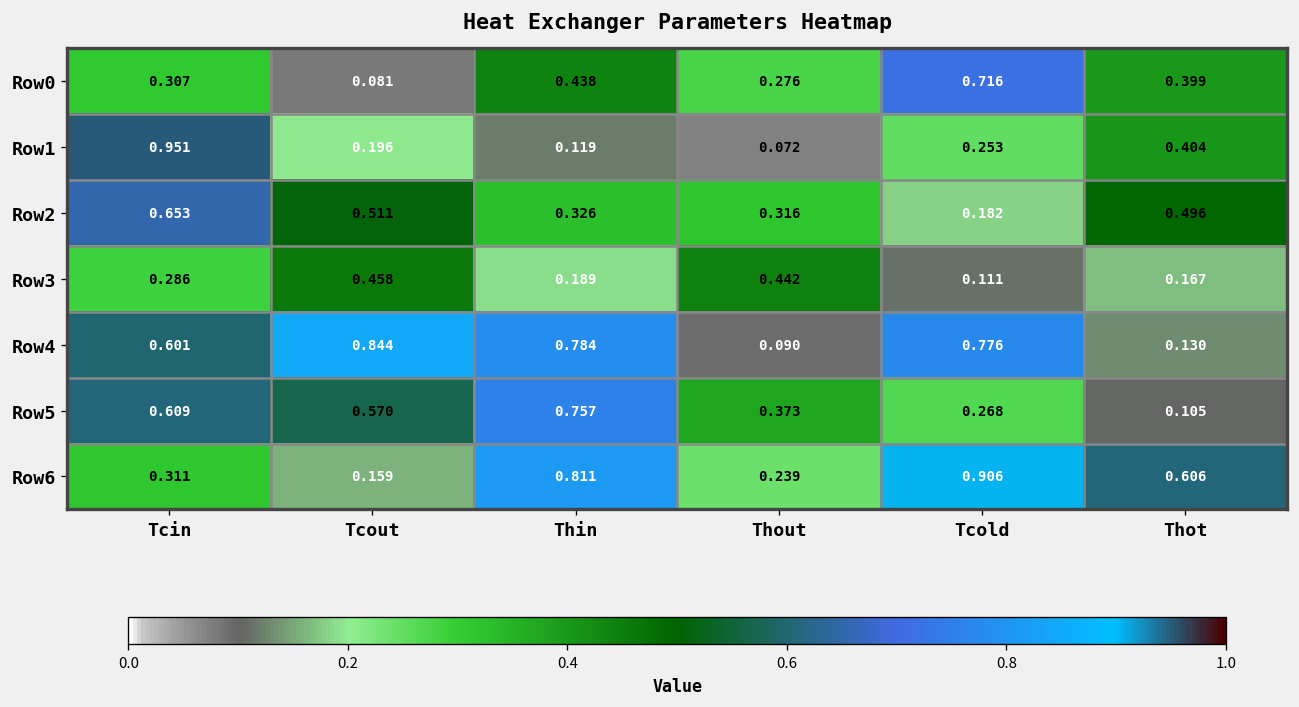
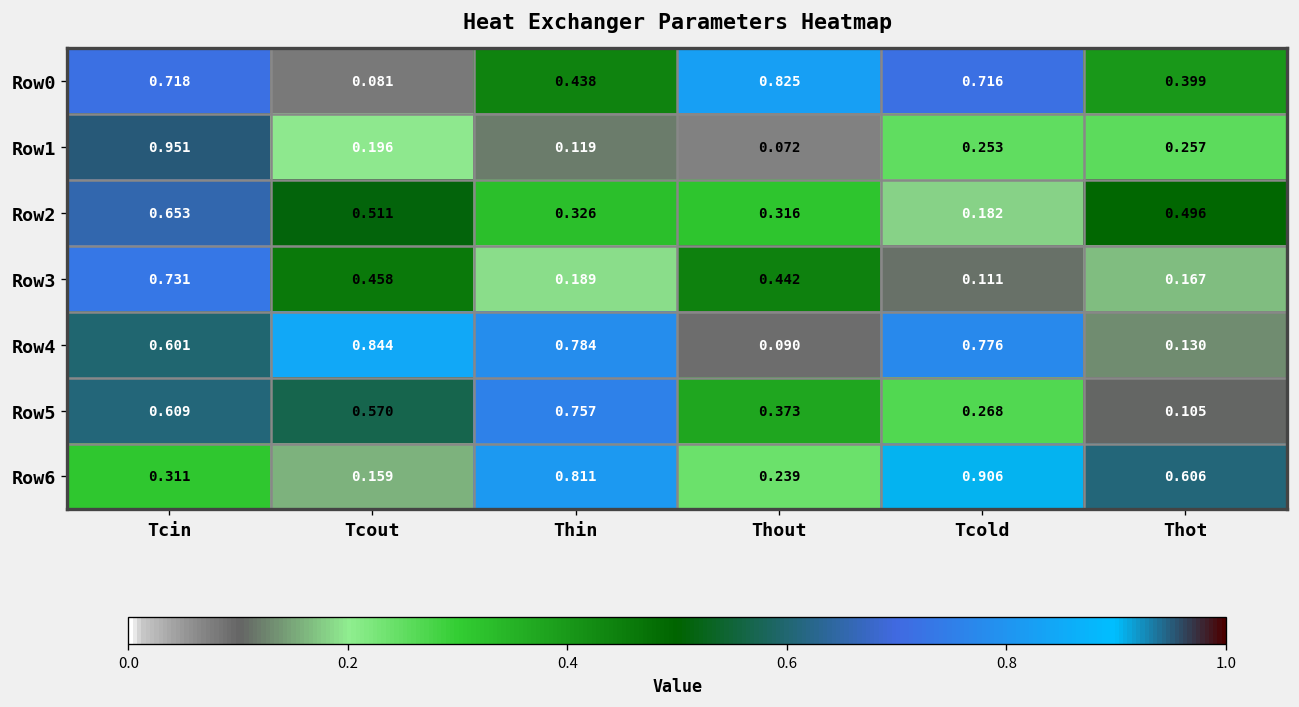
Row0, Tcin: 0.307 -> 0.718
Row0, Thout: 0.276 -> 0.825
Row1, Thot: 0.404 -> 0.257
Row3, Tcin: 0.286 -> 0.731
